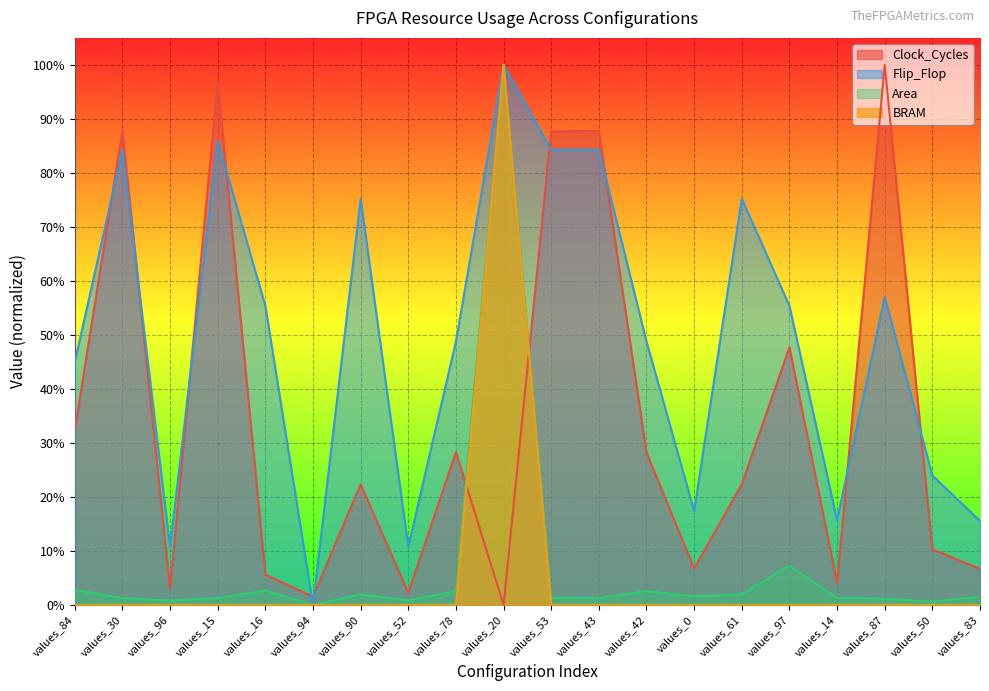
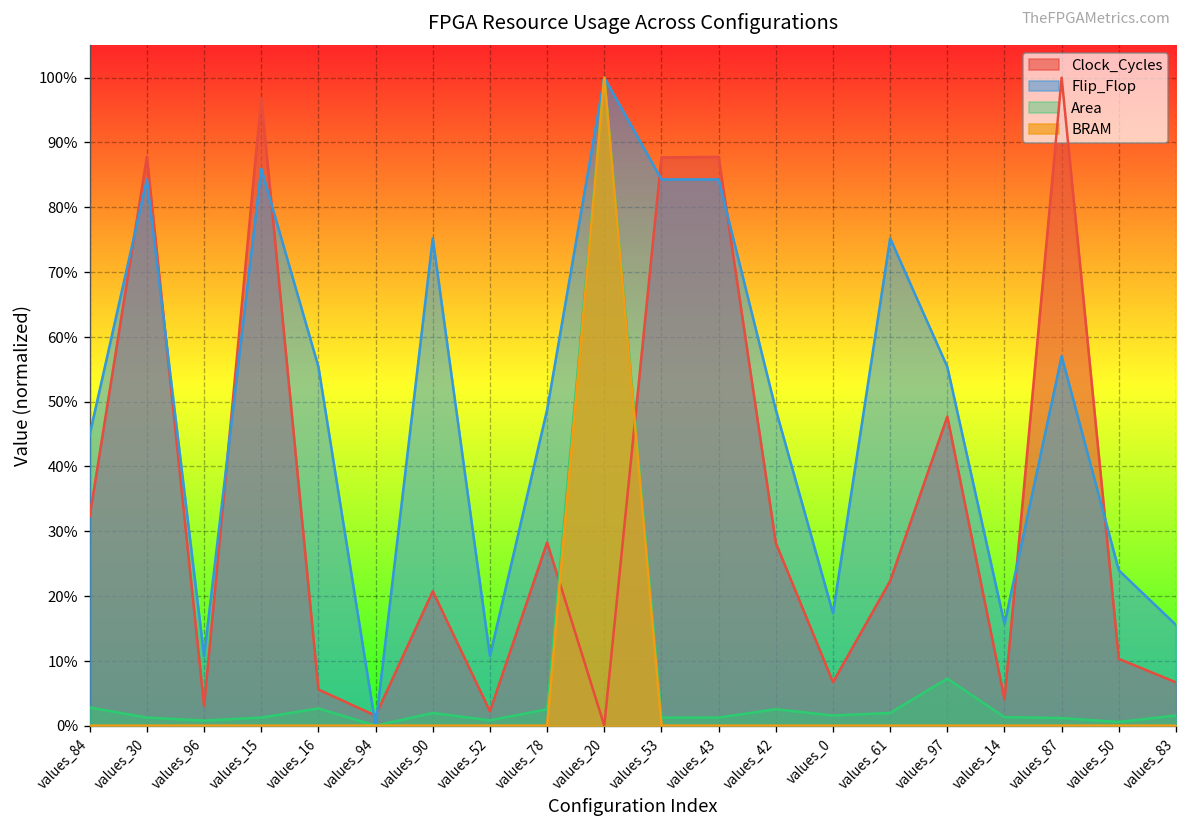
Clock_Cycles, values_90: 22% -> 21%
